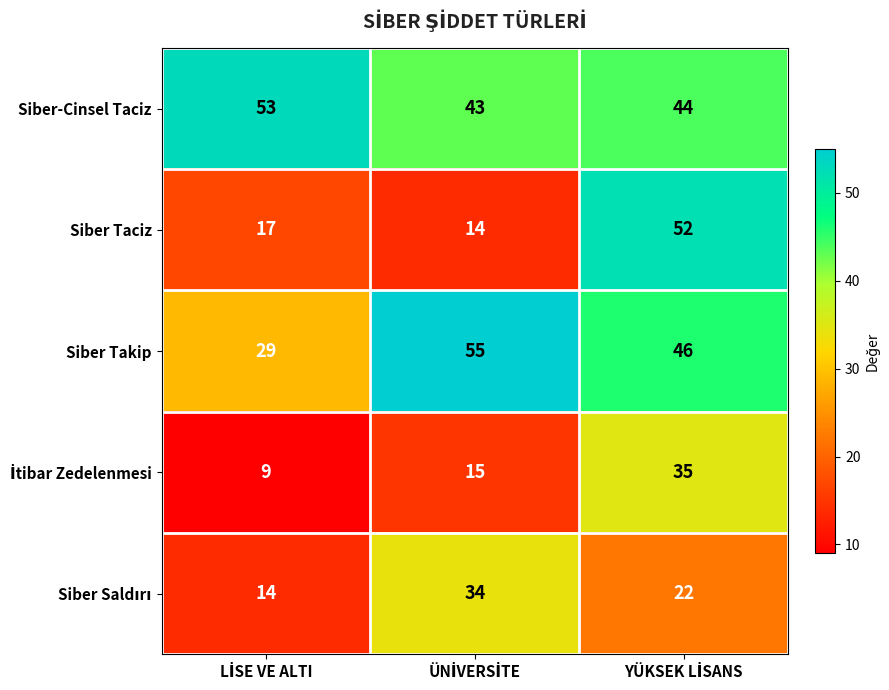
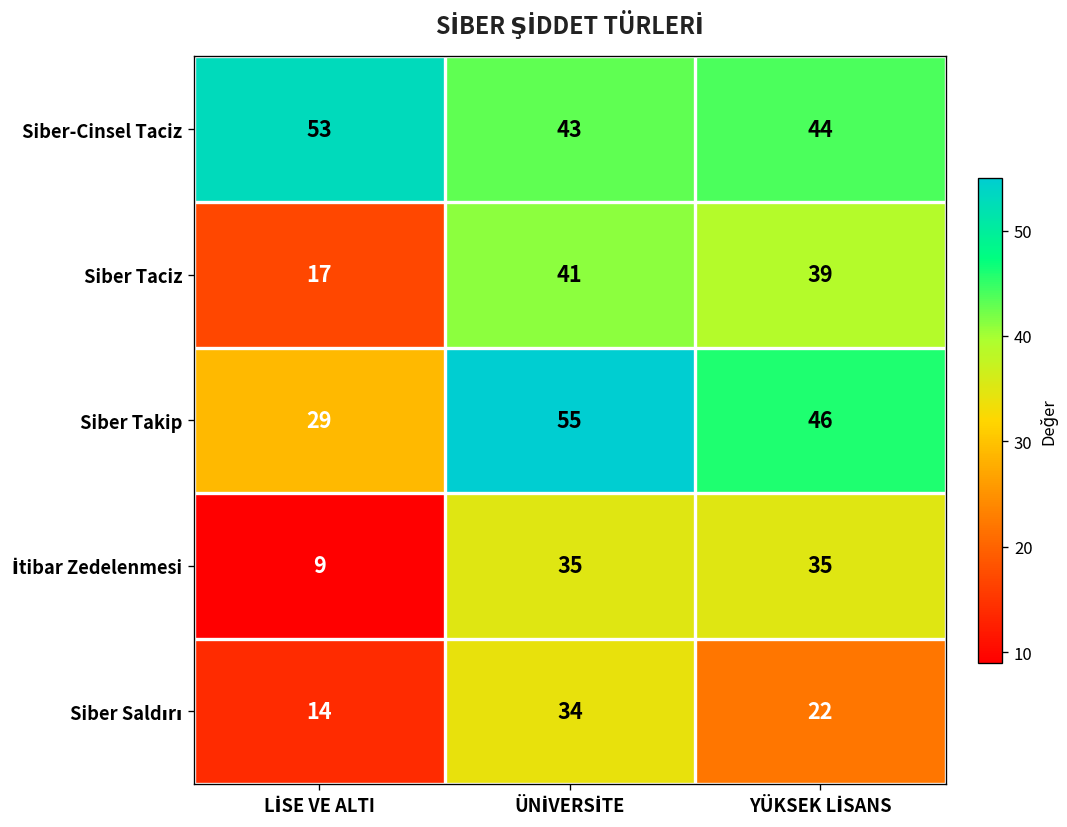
Siber Taciz, ÜNİVERSİTE: 14 -> 41
Siber Taciz, YÜKSEK LİSANS: 52 -> 39
İtibar Zedelenmesi, ÜNİVERSİTE: 15 -> 35
